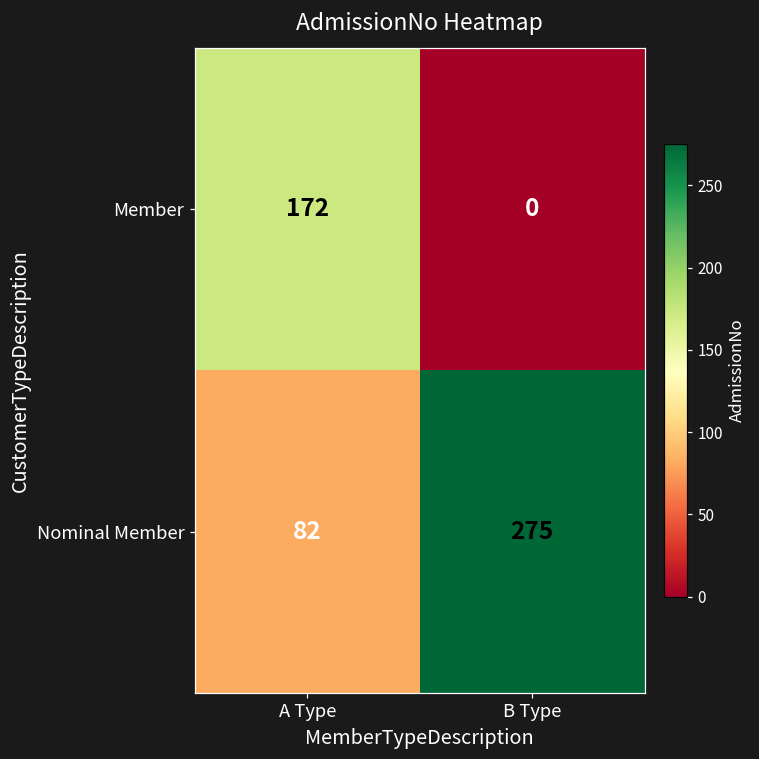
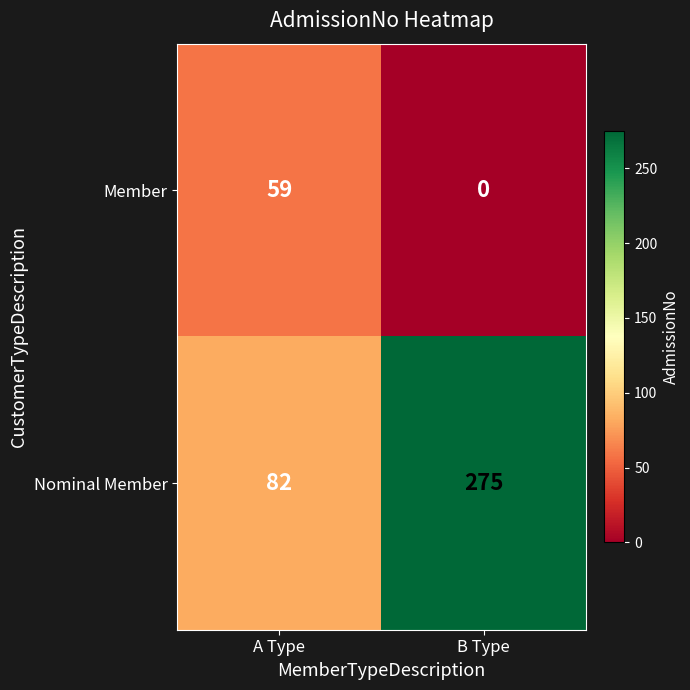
Member, A Type: 172 -> 59
